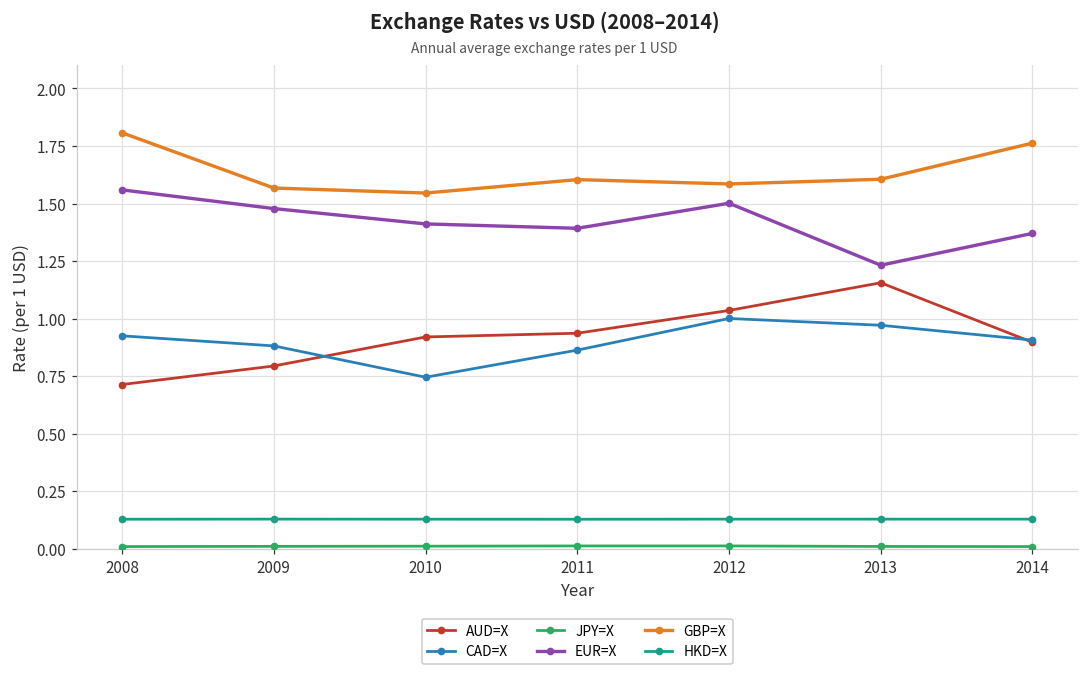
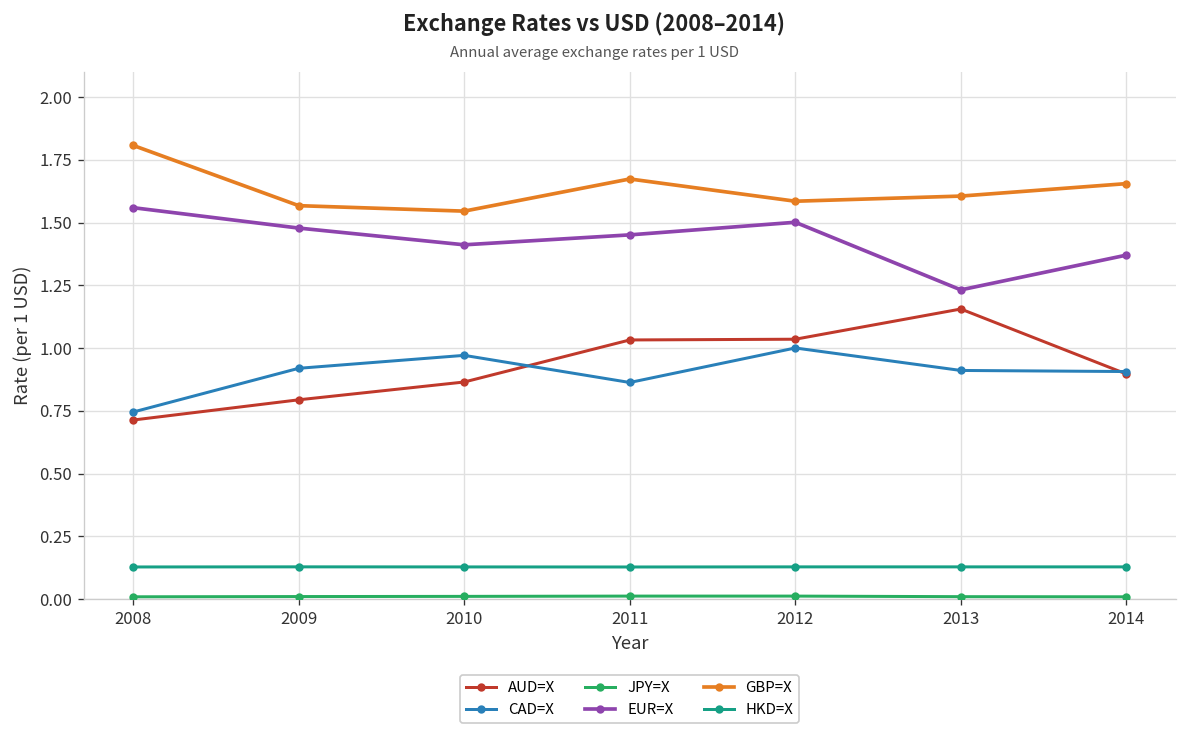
CAD=X, 2008: 0.93 -> 0.75
CAD=X, 2009: 0.88 -> 0.92
AUD=X, 2010: 0.92 -> 0.87
CAD=X, 2010: 0.75 -> 0.97
AUD=X, 2011: 0.94 -> 1.03
EUR=X, 2011: 1.39 -> 1.45
GBP=X, 2011: 1.60 -> 1.67
CAD=X, 2013: 0.97 -> 0.91
GBP=X, 2014: 1.76 -> 1.66
